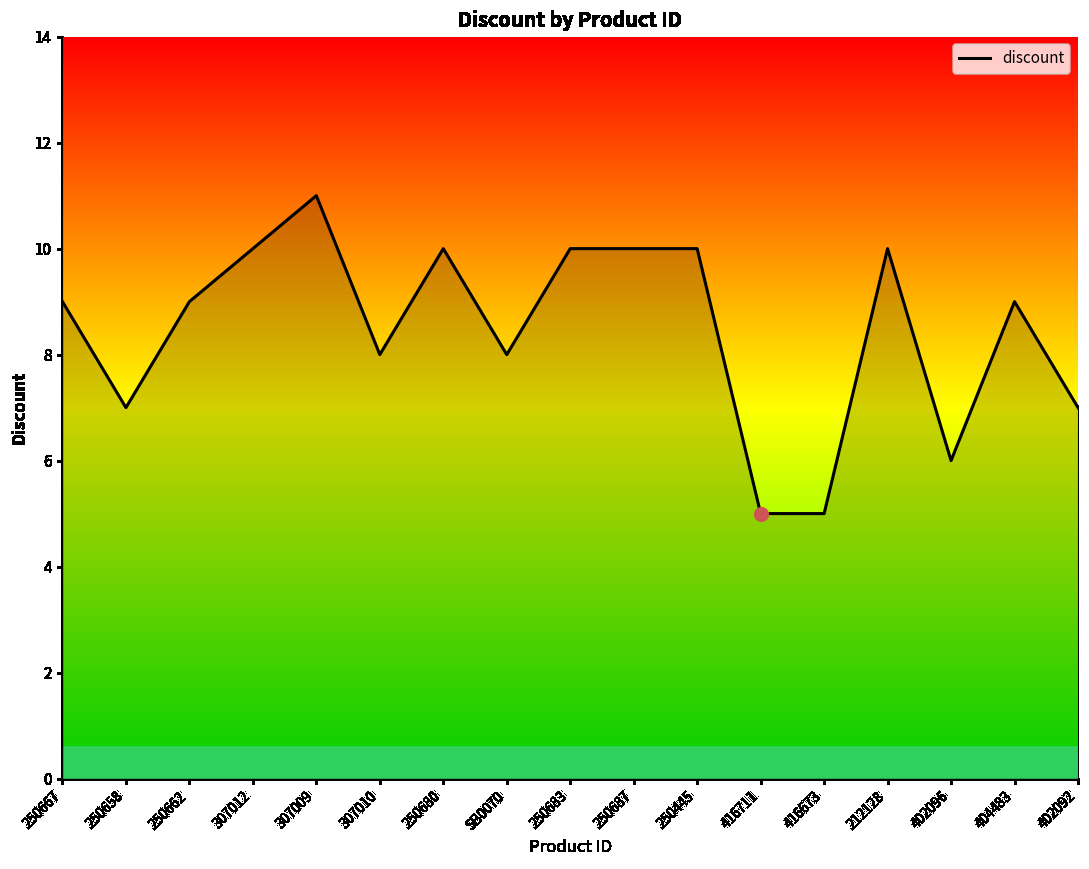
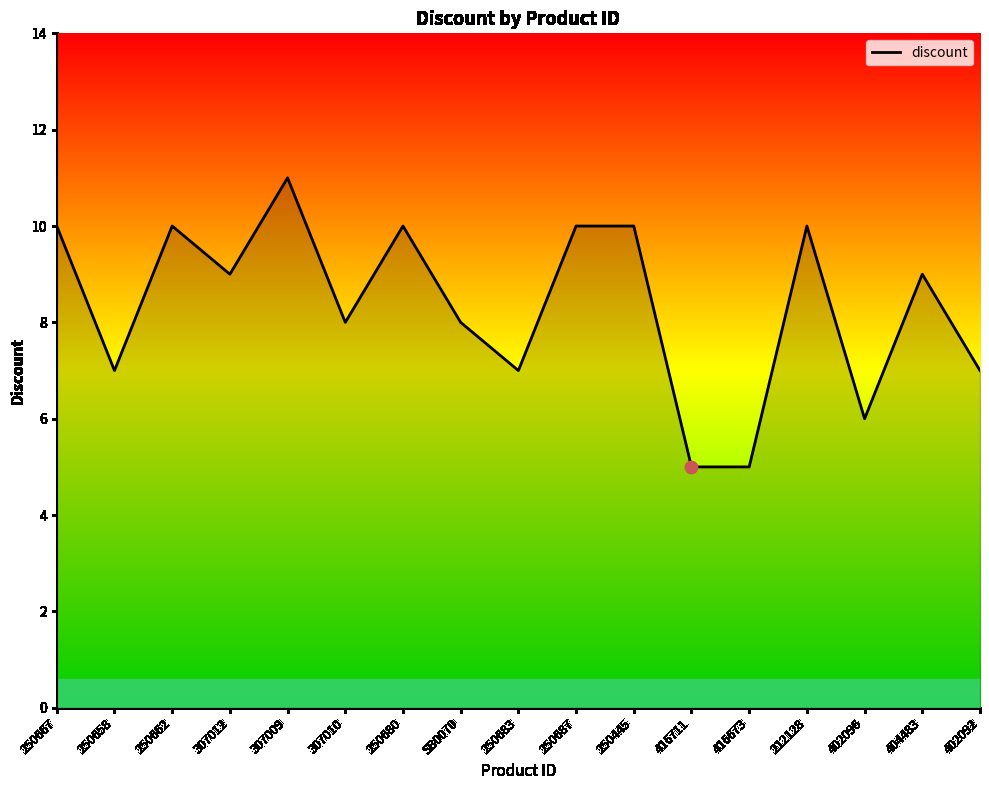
discount, 250667: 9 -> 10
discount, 250662: 9 -> 10
discount, 307012: 10 -> 9
discount, 250683: 10 -> 7
